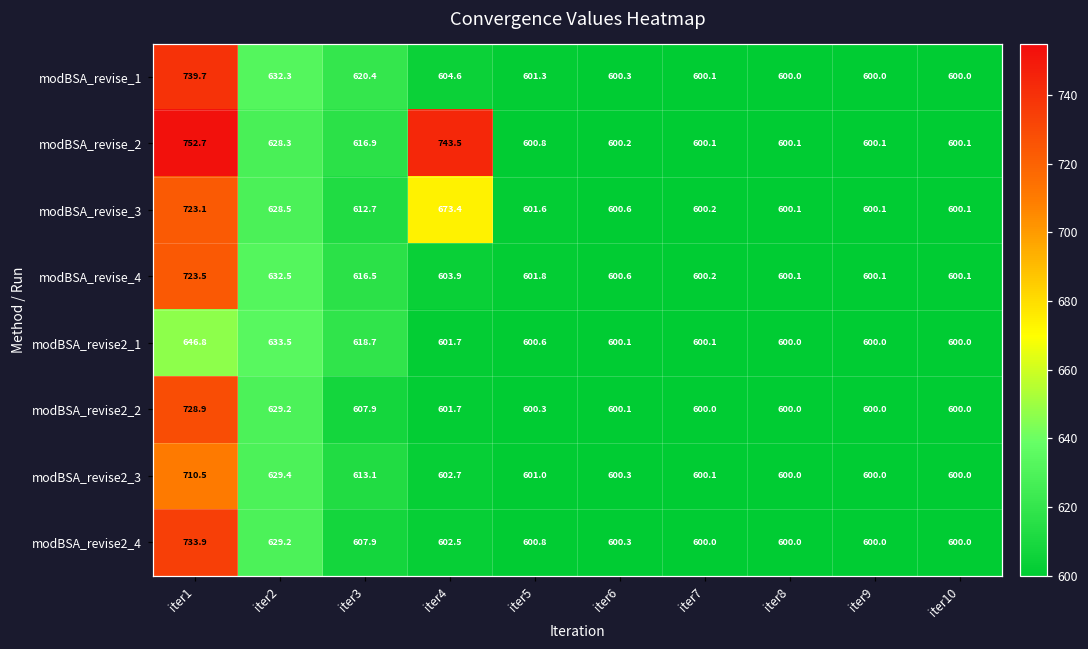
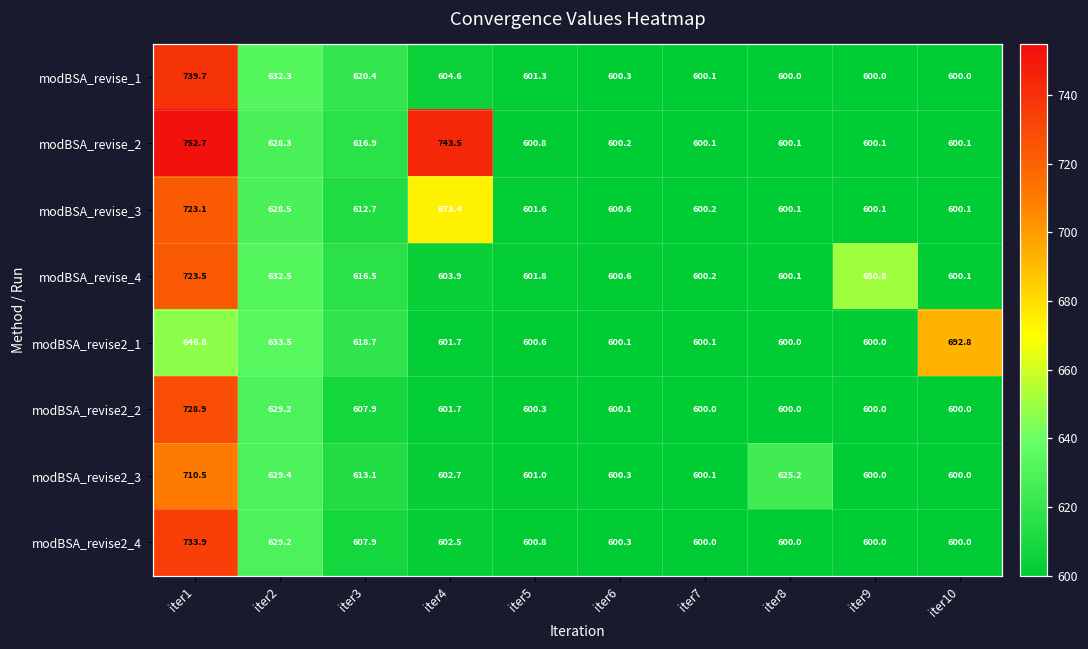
modBSA_revise_4, iter9: 600.1 -> 650.8
modBSA_revise2_1, iter10: 600.0 -> 692.8
modBSA_revise2_3, iter8: 600.0 -> 625.2
